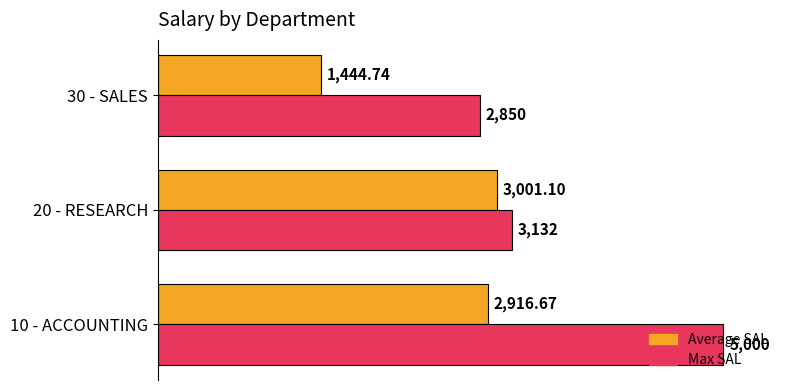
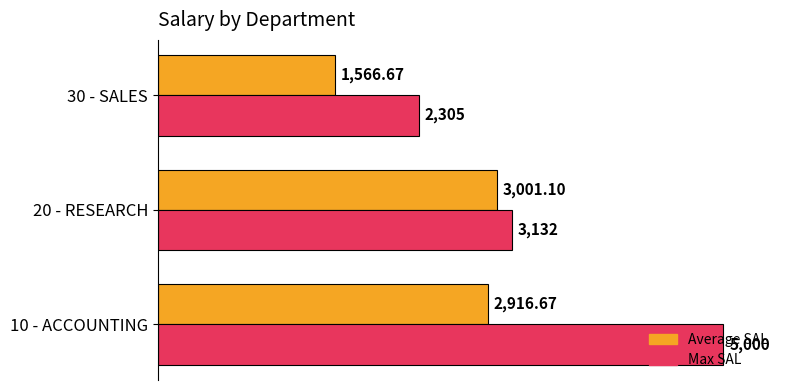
Average SAL, 30 - SALES: 1,444.74 -> 1,566.67
Max SAL, 30 - SALES: 2,850 -> 2,305
